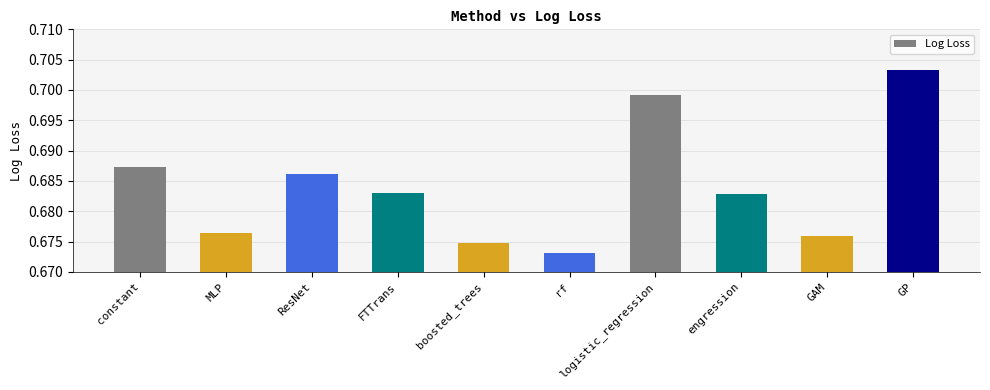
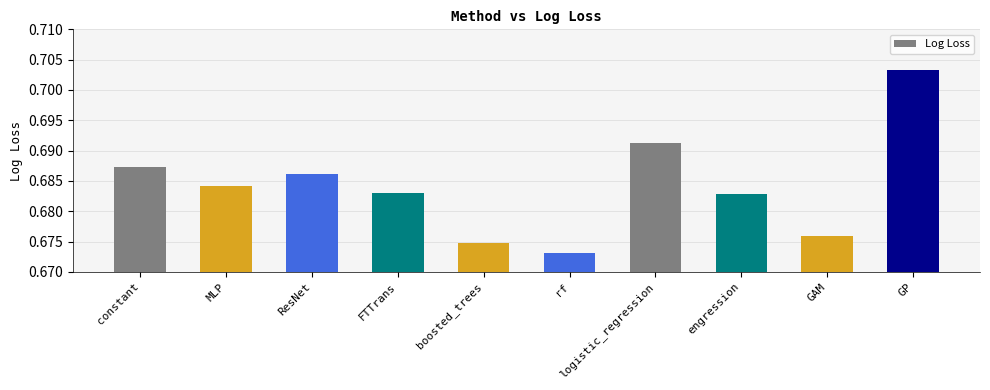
MLP: 0.676 -> 0.684
logistic_regression: 0.699 -> 0.691
